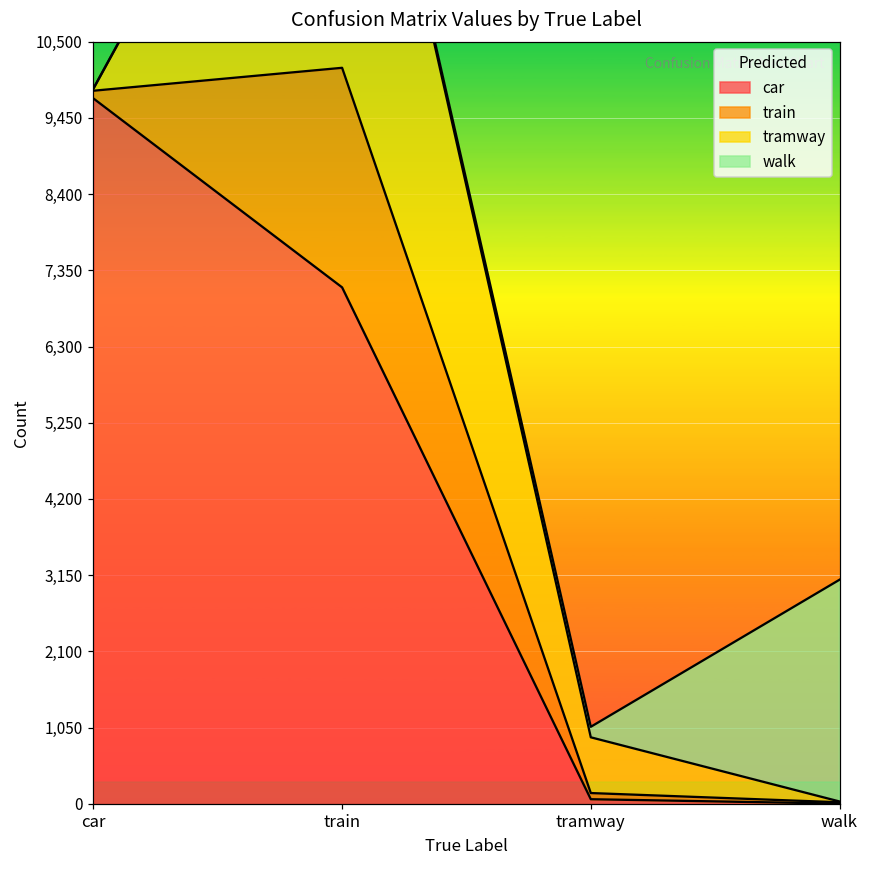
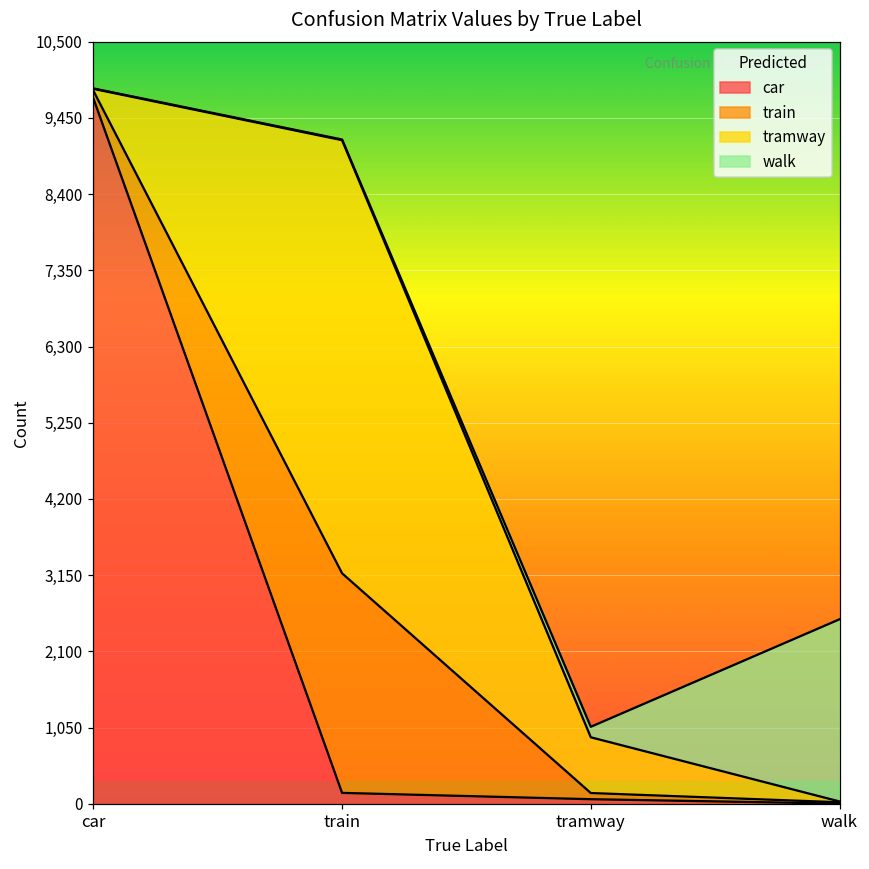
car, train: 7,100 -> 200
walk, walk: 3,100 -> 2,500
